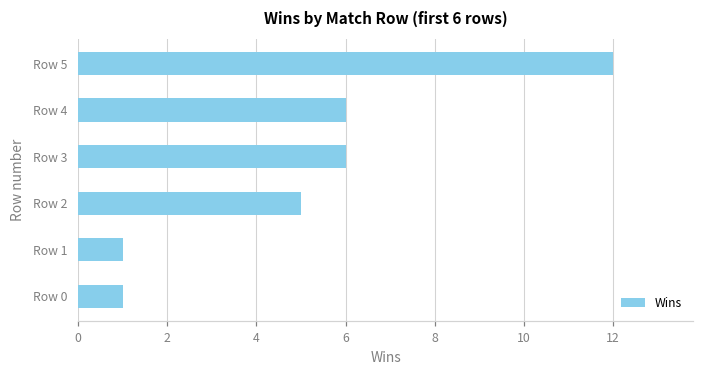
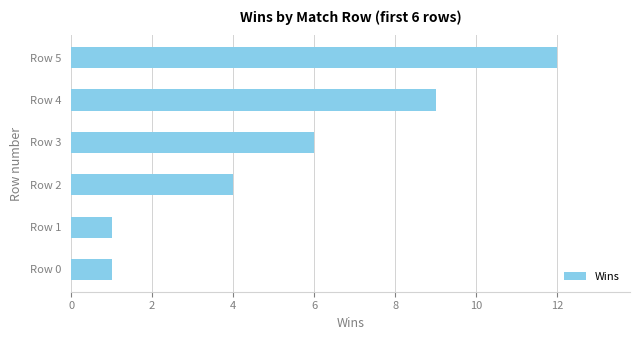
Row 4: 6 -> 9
Row 2: 5 -> 4
